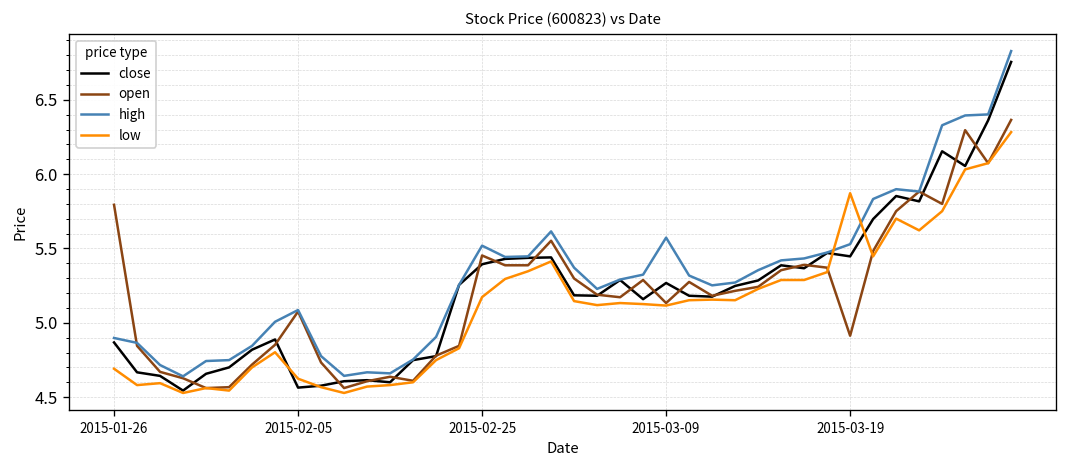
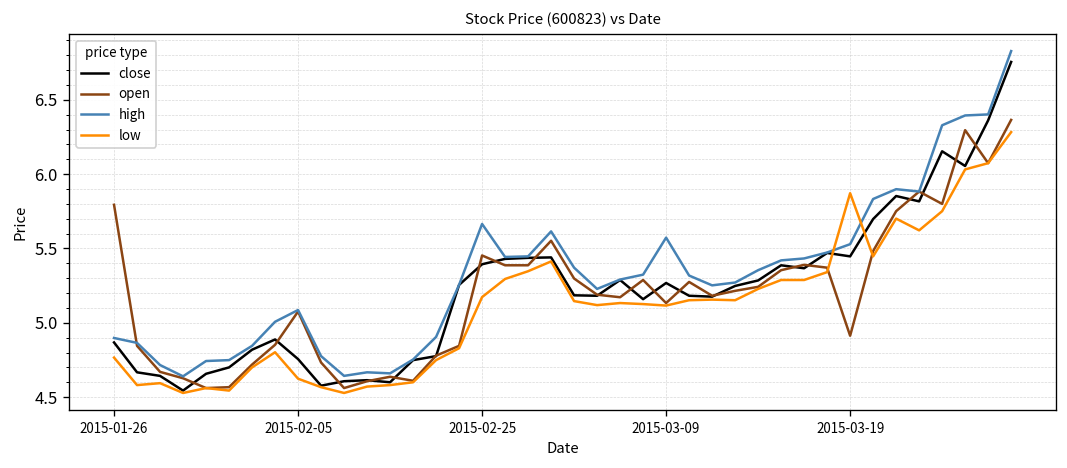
low, 2015-01-26: 4.69 -> 4.77
close, 2015-02-05: 4.56 -> 4.76
high, 2015-02-25: 5.52 -> 5.67
